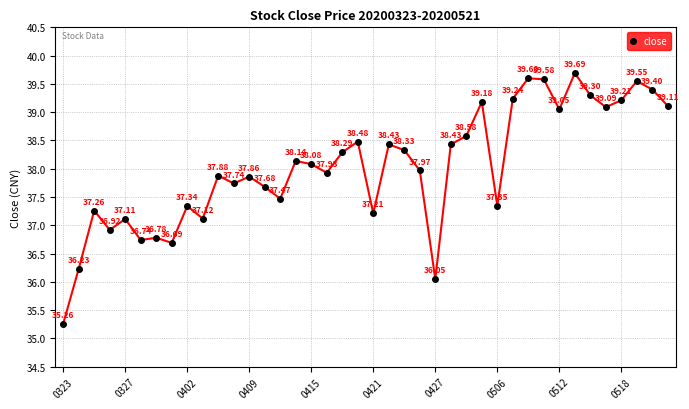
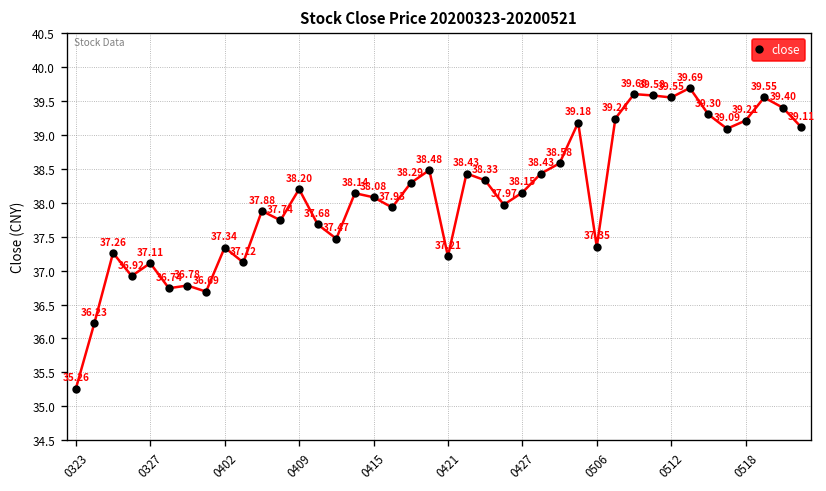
0409: 37.86 -> 38.20
0427: 36.05 -> 38.15
0512: 39.05 -> 39.55
